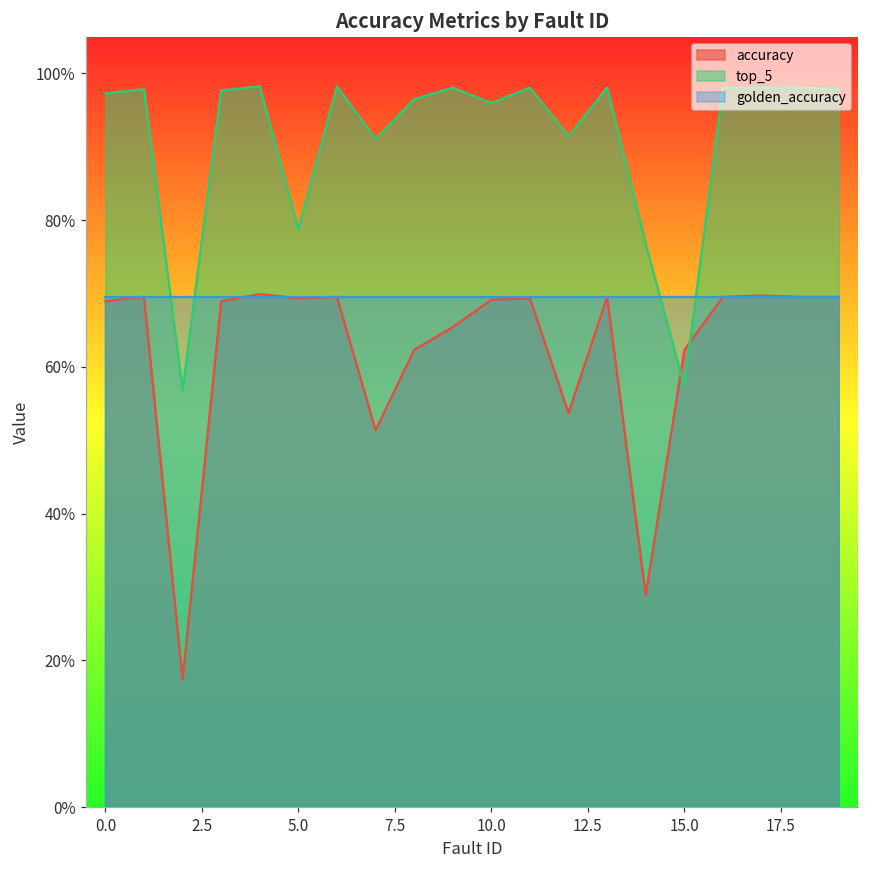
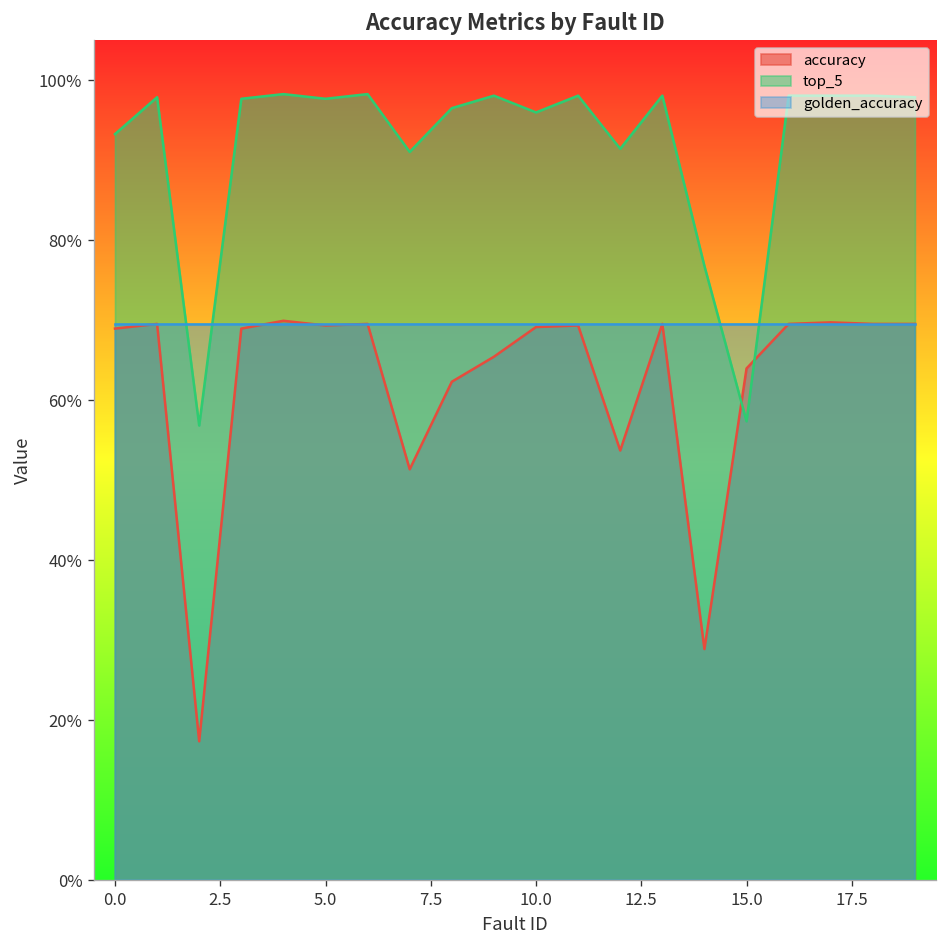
top_5, 0.0: 97% -> 93%
top_5, 5.0: 79% -> 98%
accuracy, 15.0: 62% -> 64%
